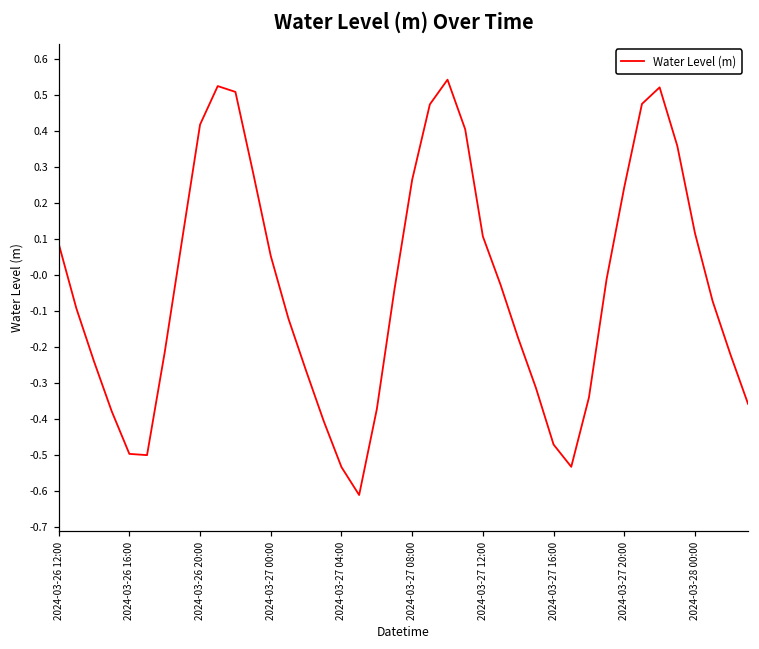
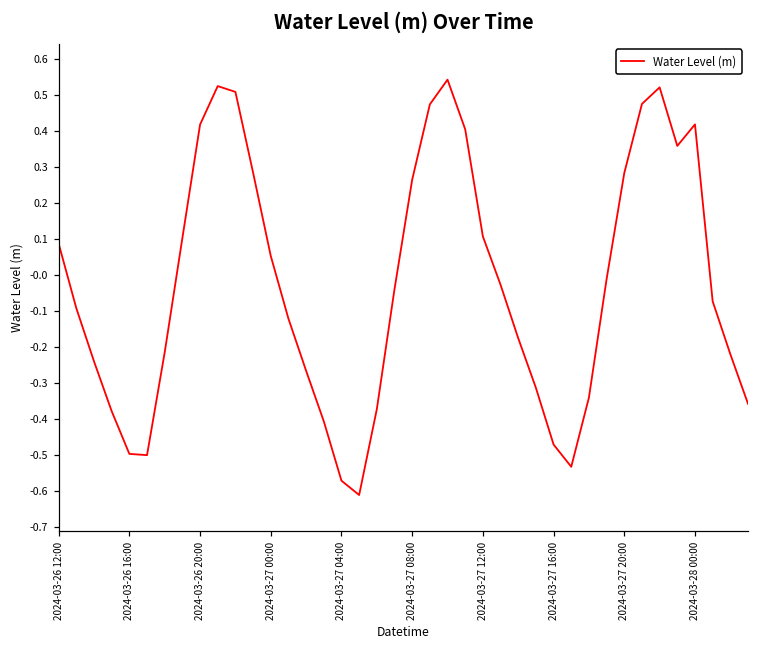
2024-03-27 04:00: -0.53 -> -0.57
2024-03-27 20:00: 0.24 -> 0.28
2024-03-28 00:00: 0.12 -> 0.42
